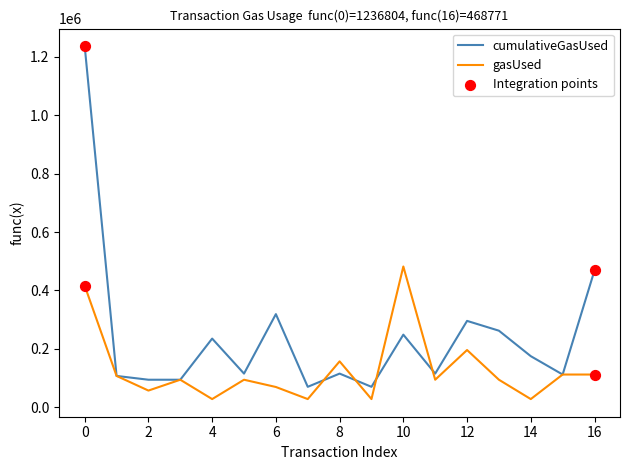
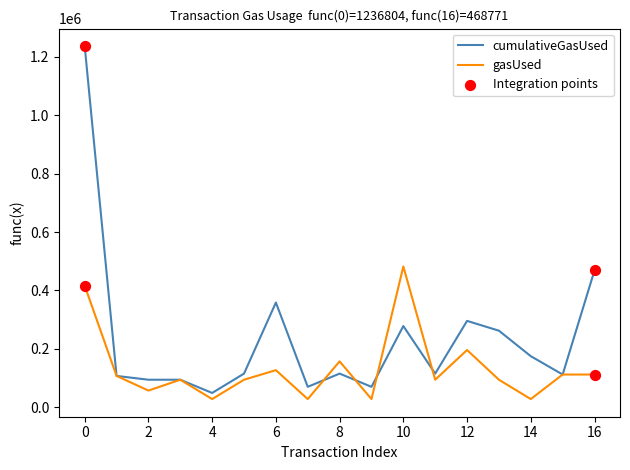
cumulativeGasUsed, 4: 240000 -> 50000
cumulativeGasUsed, 6: 320000 -> 360000
gasUsed, 6: 70000 -> 130000
cumulativeGasUsed, 10: 250000 -> 280000
